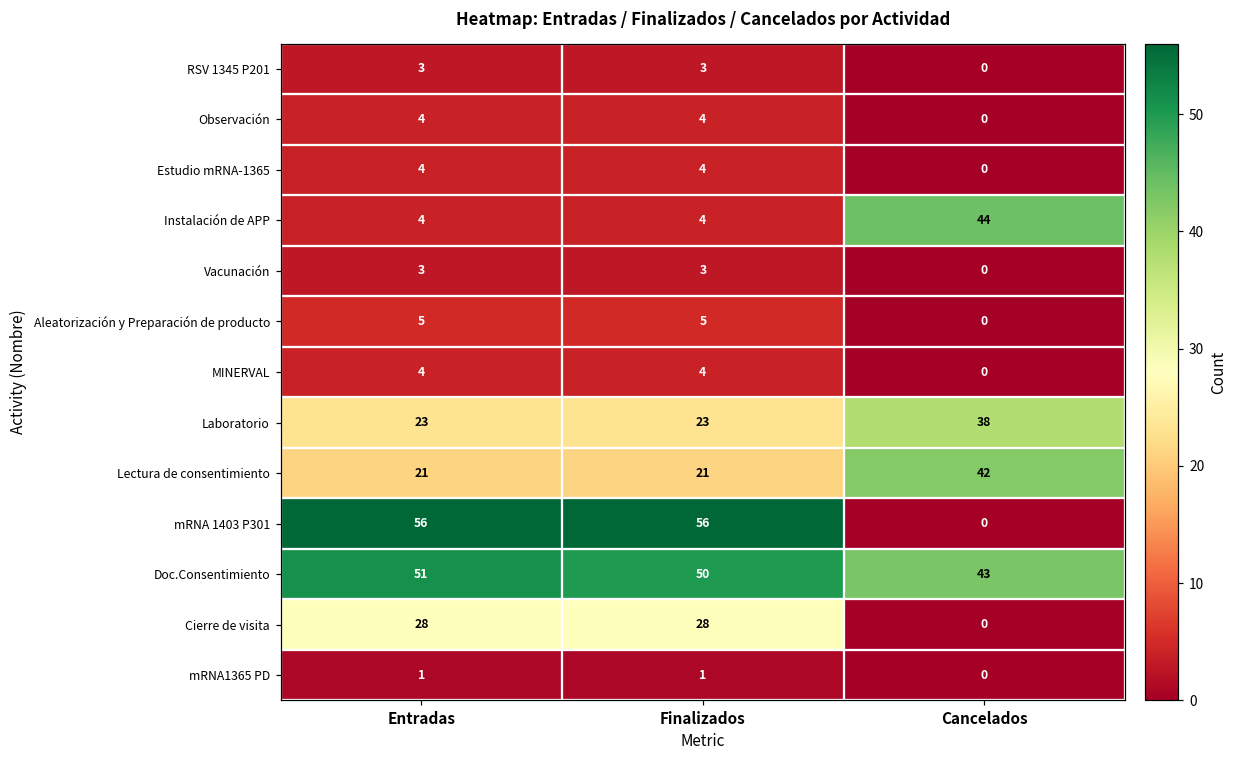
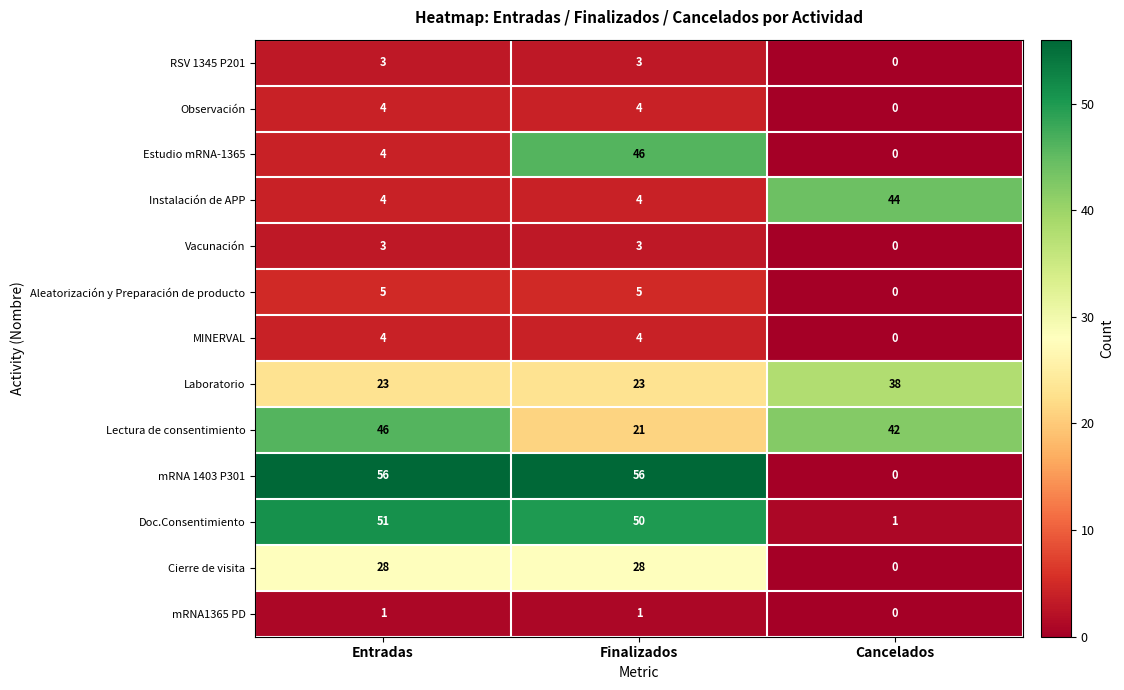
Estudio mRNA-1365, Finalizados: 4 -> 46
Lectura de consentimiento, Entradas: 21 -> 46
Doc.Consentimiento, Cancelados: 43 -> 1
